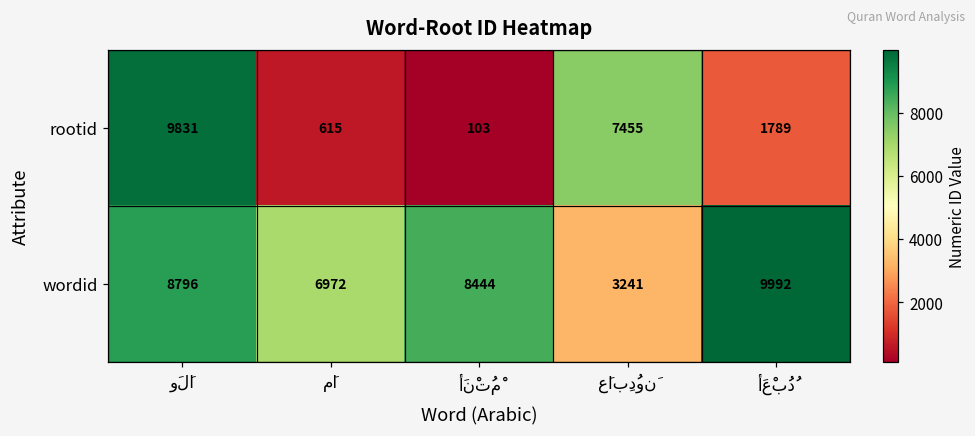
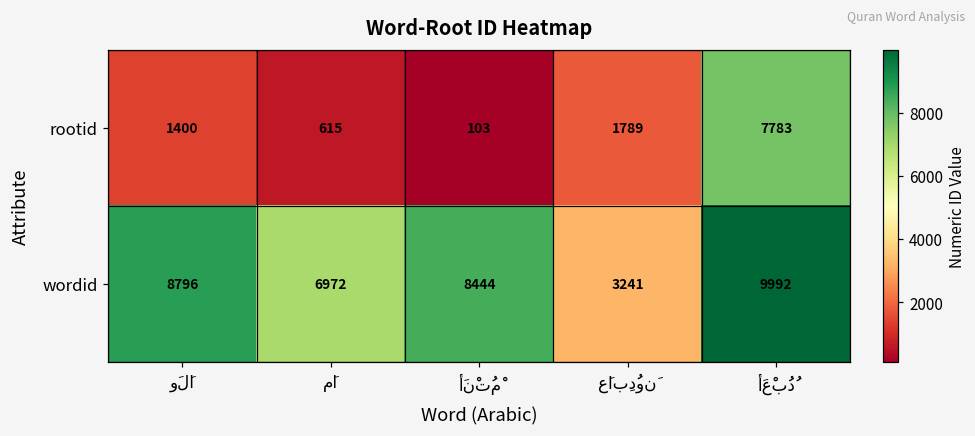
rootid, وَلَا: 9831 -> 1400
rootid, عَابِدُونَ: 7455 -> 1789
rootid, أَعْبُدُ: 1789 -> 7783
